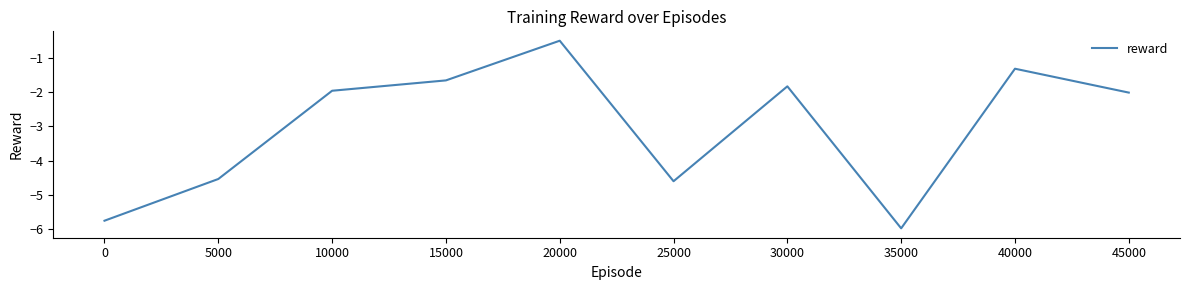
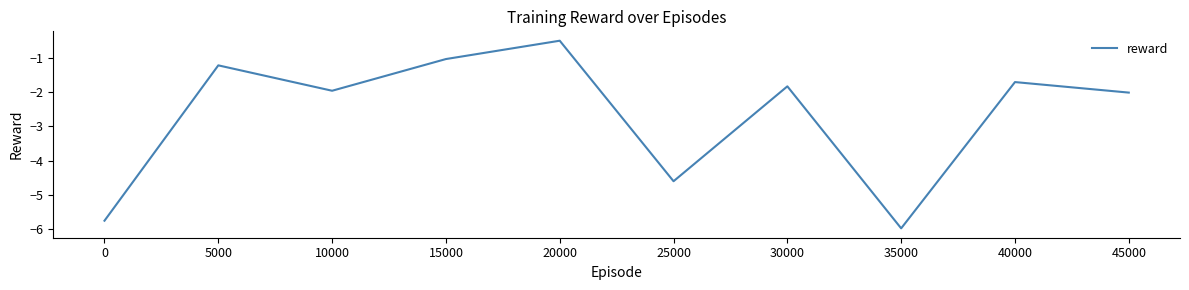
5000: -4.5 -> -1.2
15000: -1.7 -> -1.0
40000: -1.3 -> -1.7
